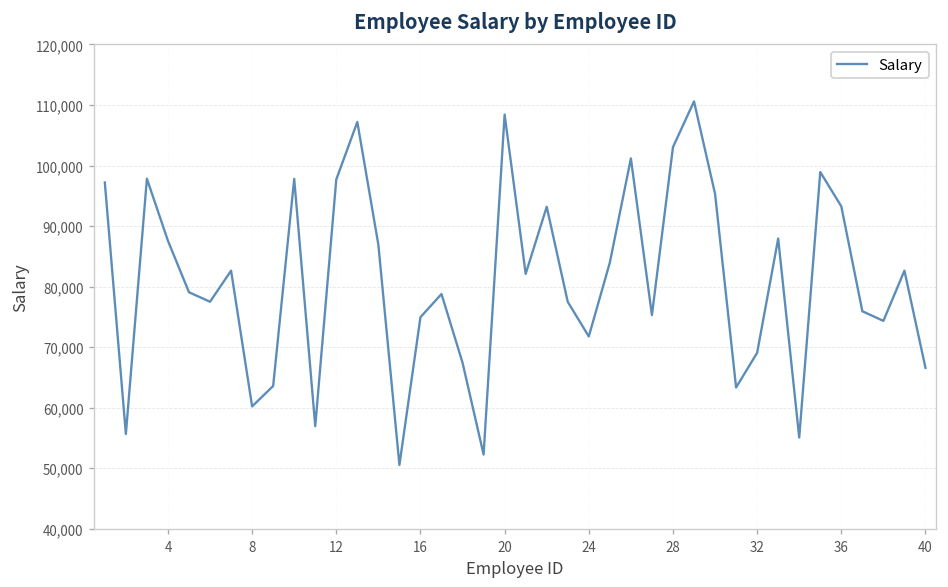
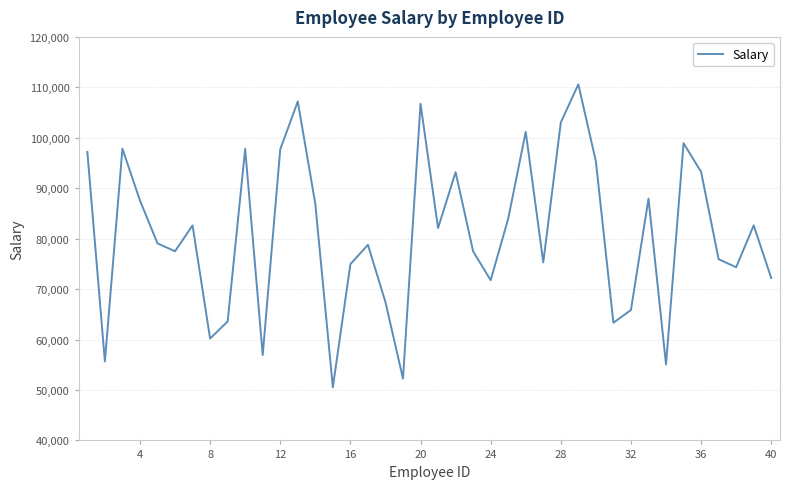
20: 108,000 -> 107,000
32: 69,000 -> 66,000
40: 67,000 -> 72,000
